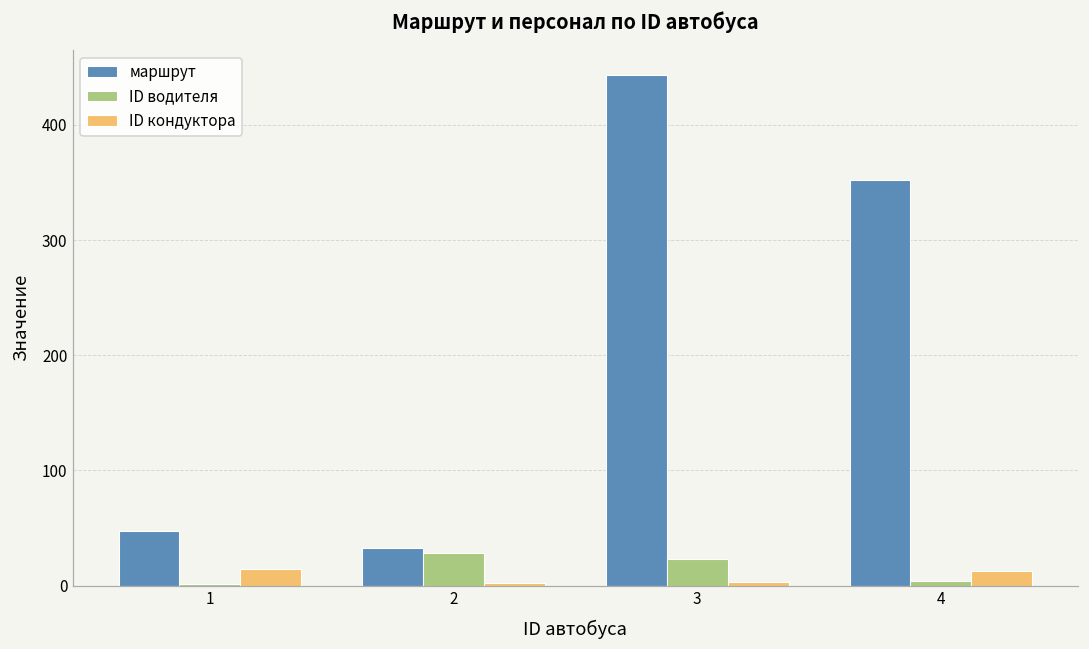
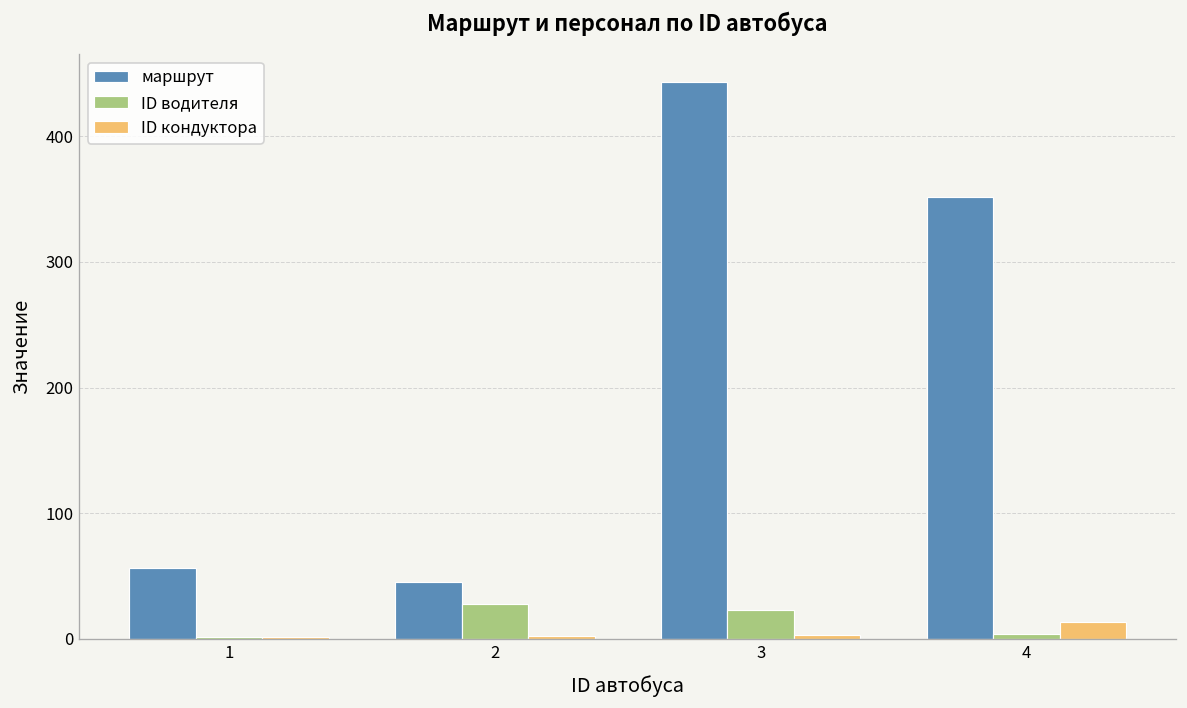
маршрут, 1: 47 -> 56
ID кондуктора, 1: 14 -> 1
маршрут, 2: 33 -> 45
